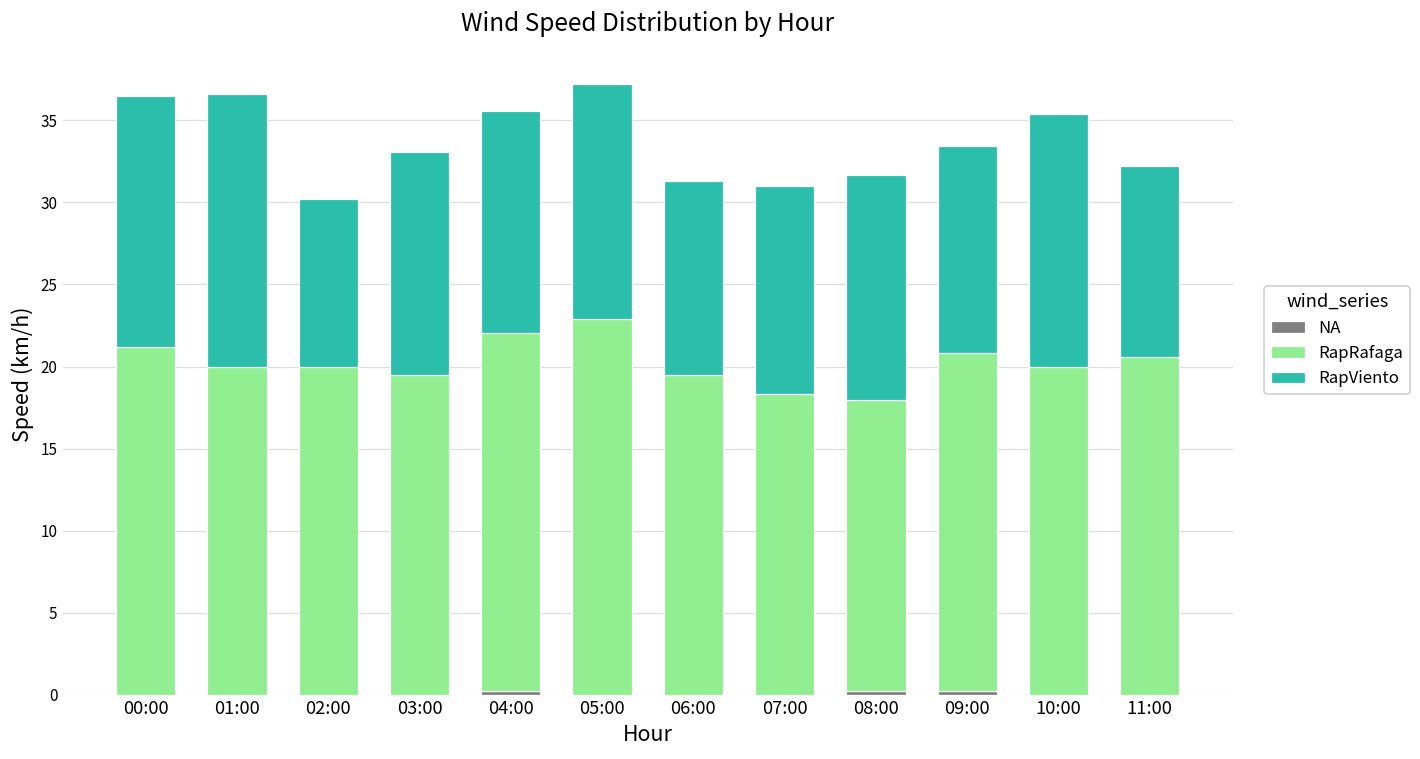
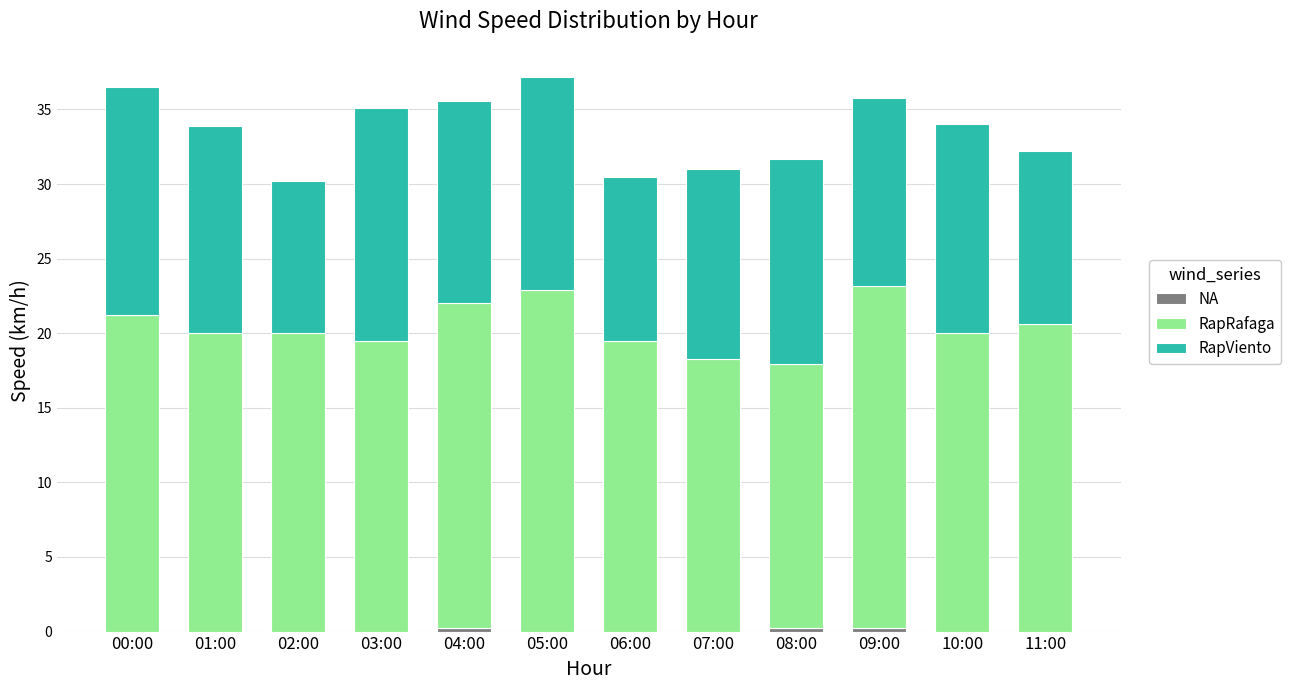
RapViento, 01:00: 16.6 -> 13.9
RapViento, 03:00: 13.6 -> 15.6
RapViento, 06:00: 11.8 -> 11.0
RapRafaga, 09:00: 20.6 -> 22.9
RapViento, 10:00: 15.4 -> 14.0
